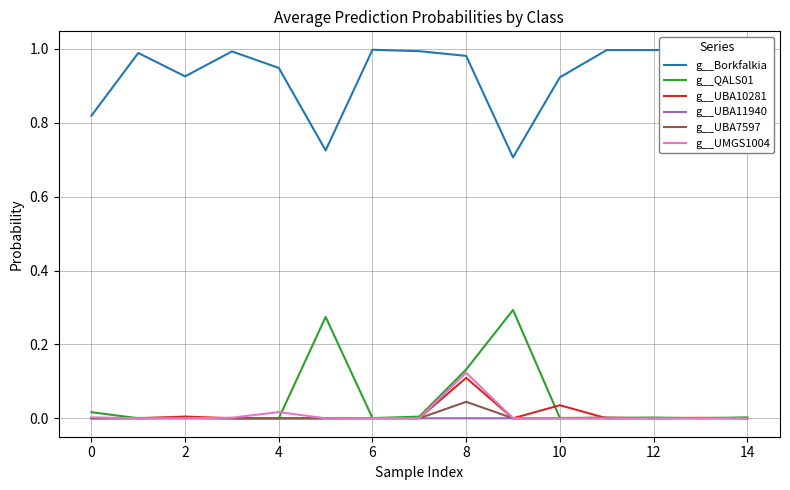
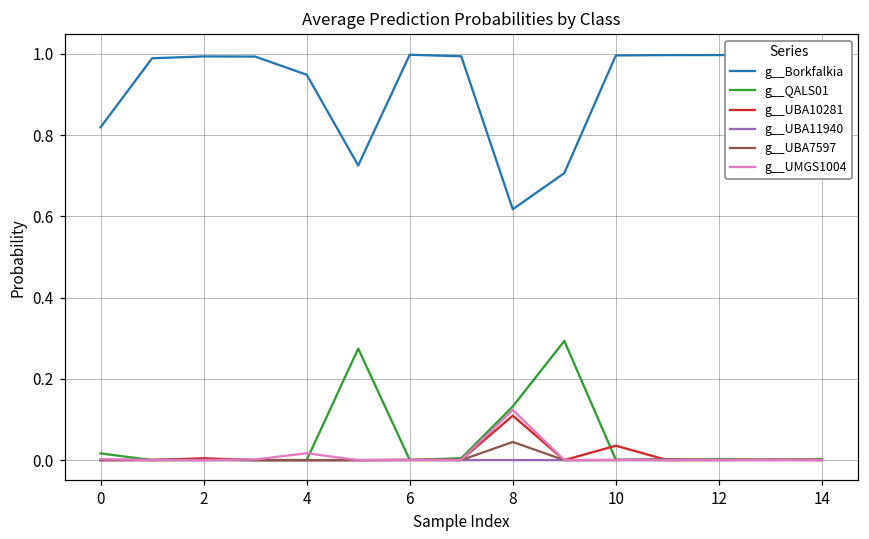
g__Borkfalkia, 2: 0.93 -> 0.99
g__Borkfalkia, 8: 0.98 -> 0.62
g__Borkfalkia, 10: 0.92 -> 1.00
